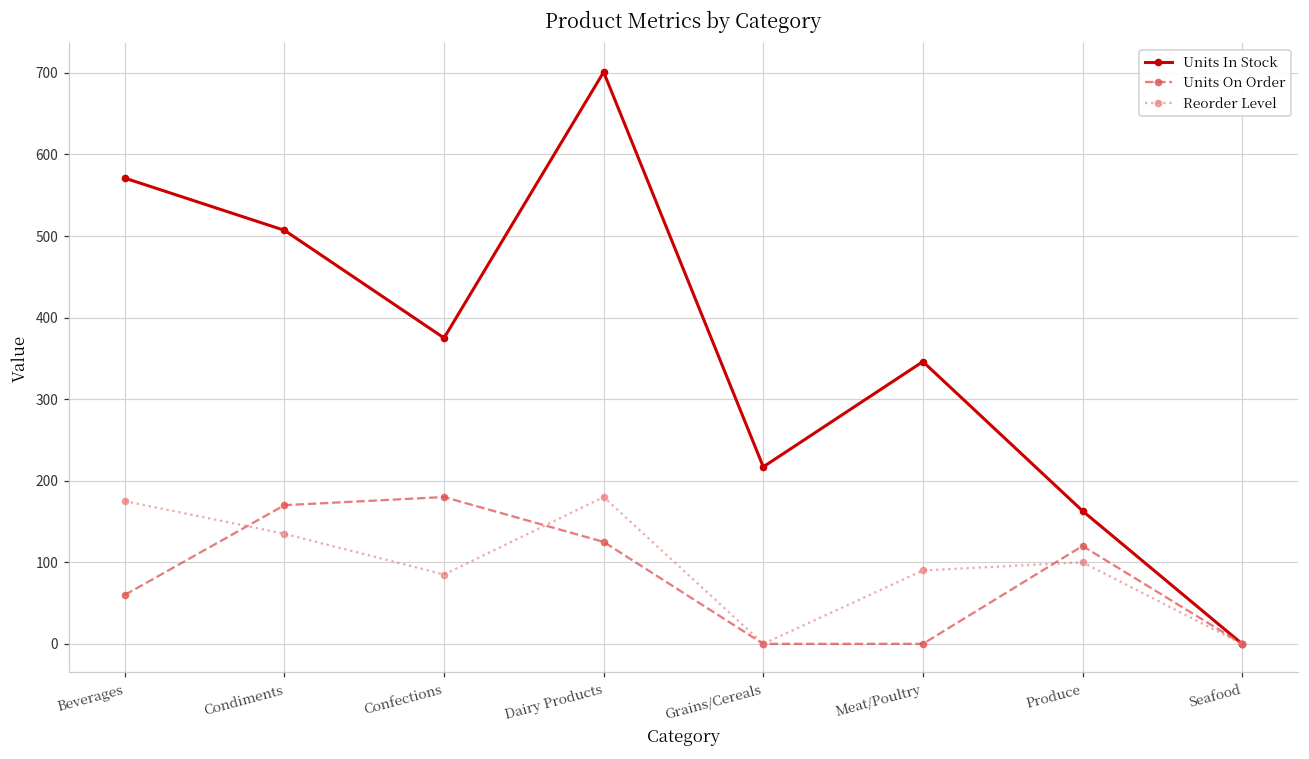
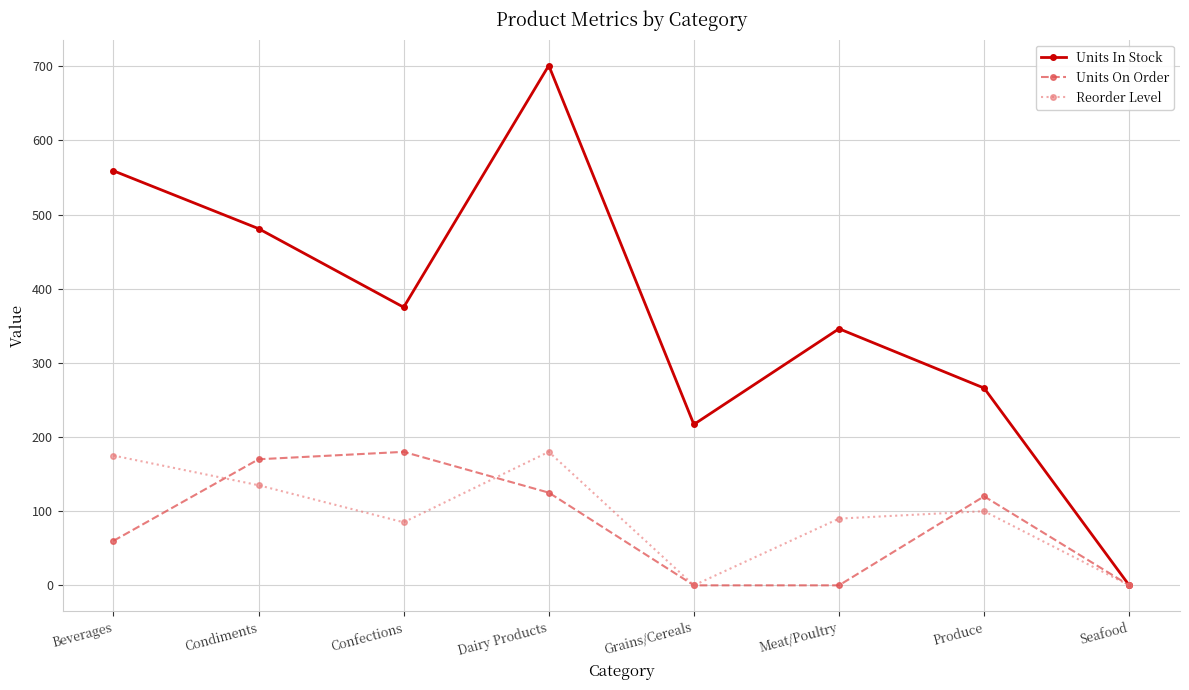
Units In Stock, Beverages: 570 -> 560
Units In Stock, Condiments: 510 -> 480
Units In Stock, Produce: 160 -> 270
